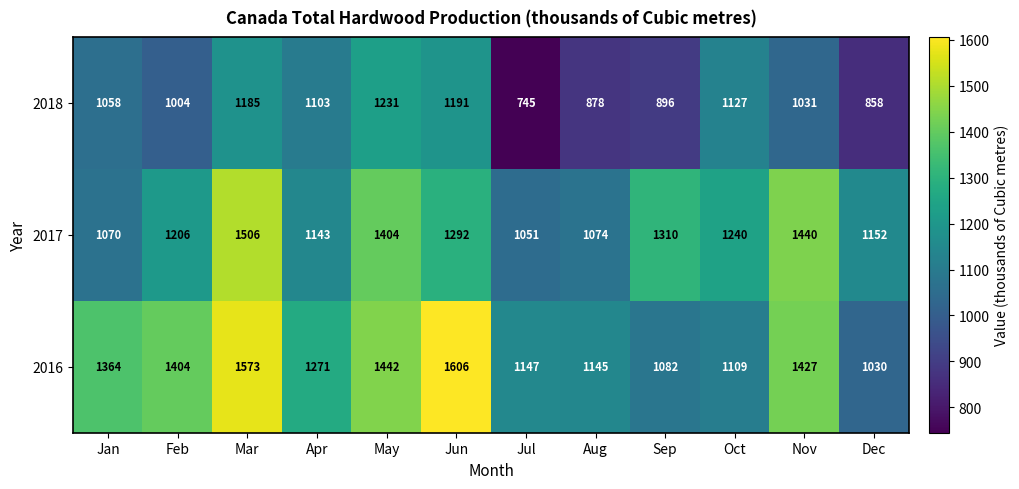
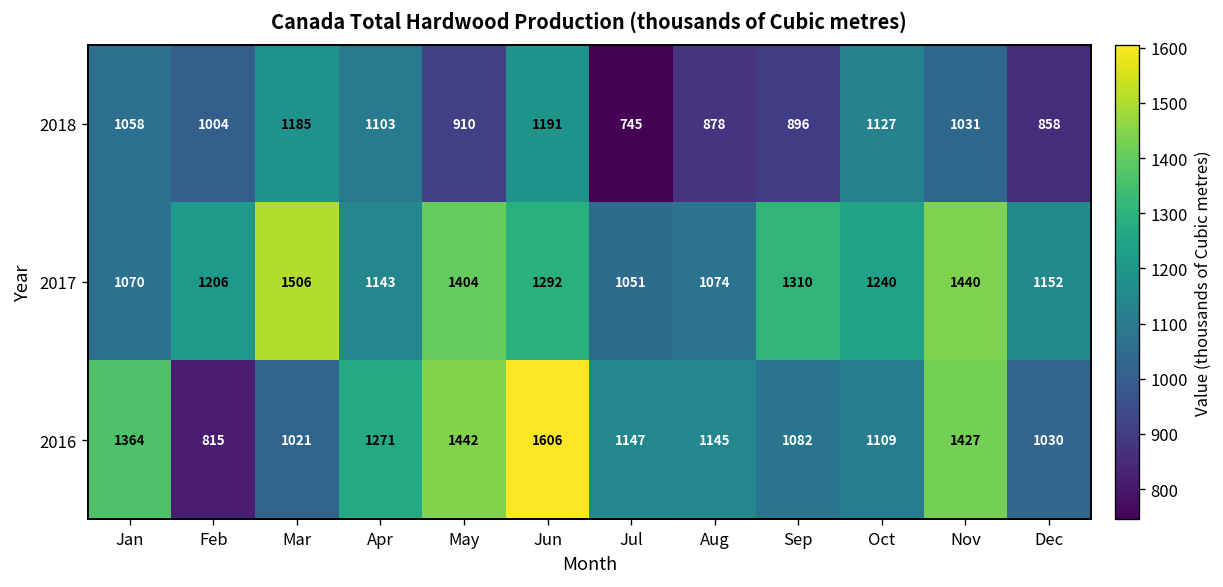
2018, May: 1231 -> 910
2016, Feb: 1404 -> 815
2016, Mar: 1573 -> 1021
